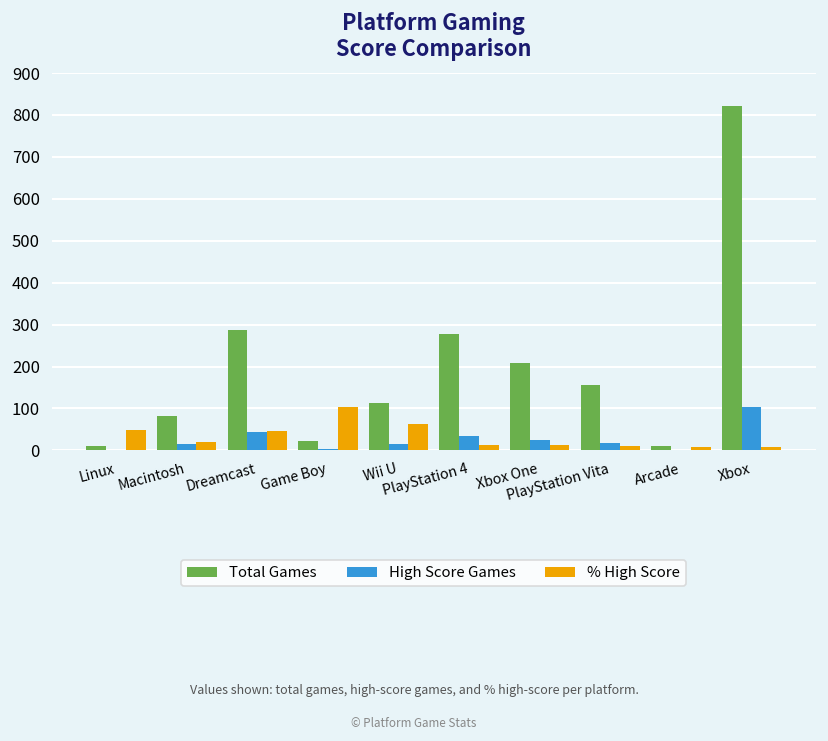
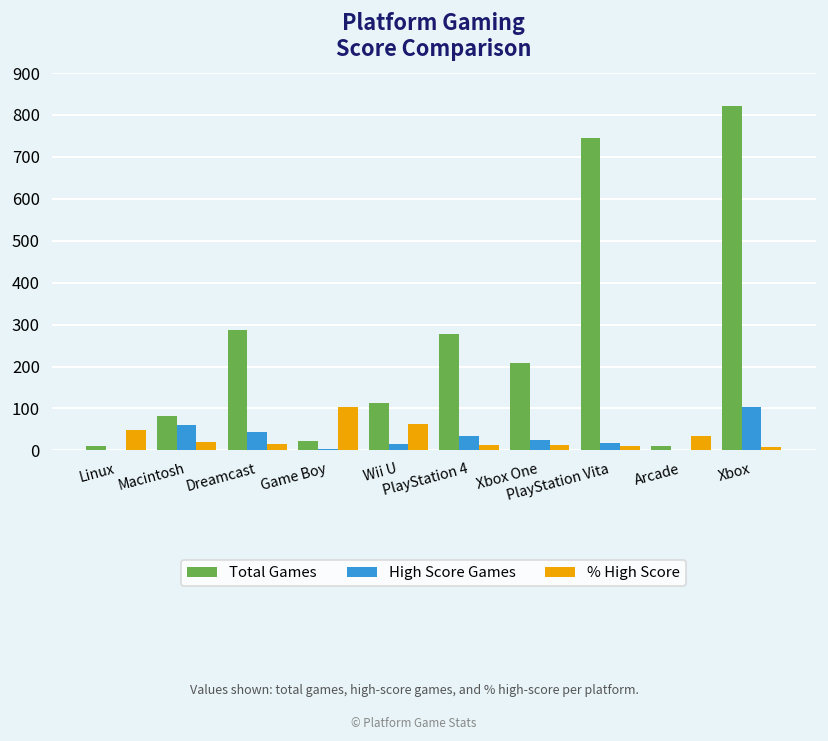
High Score Games, Macintosh: 20 -> 60
% High Score, Dreamcast: 50 -> 20
Total Games, PlayStation Vita: 160 -> 740
% High Score, Arcade: 10 -> 30
